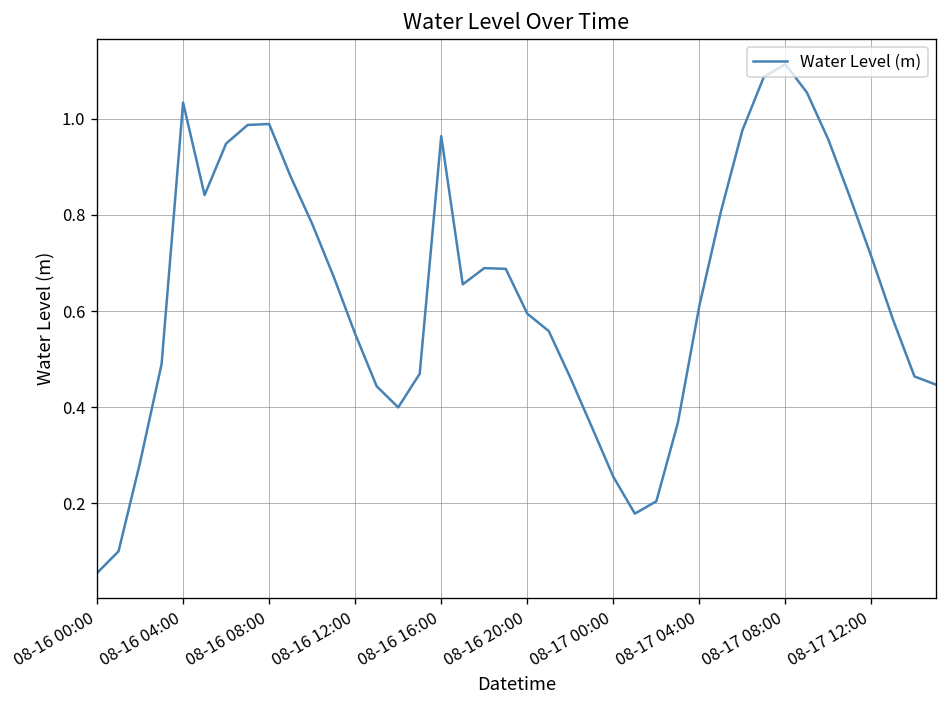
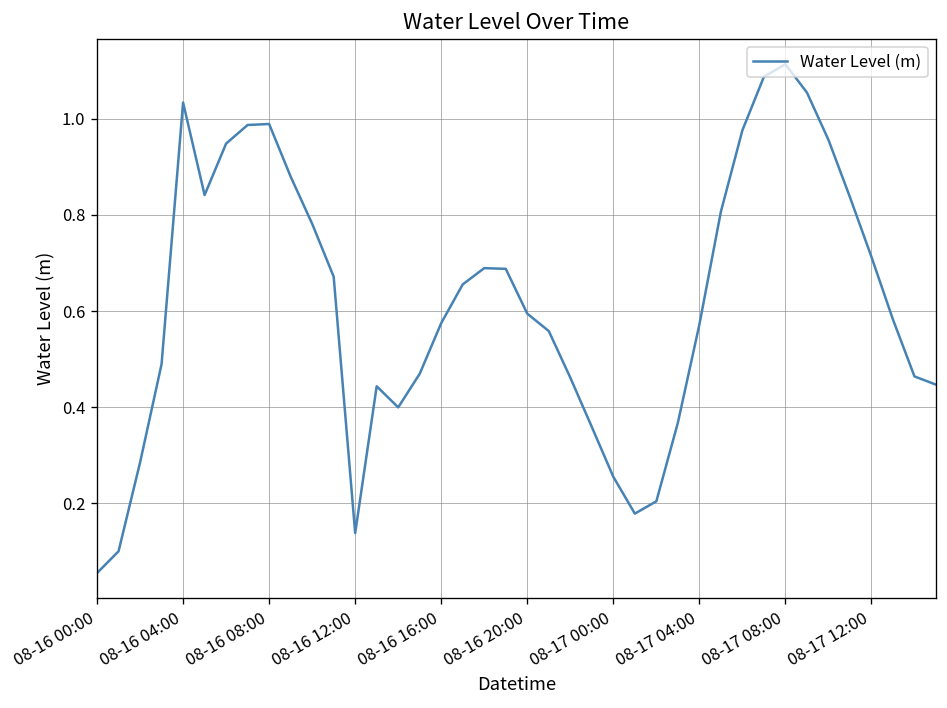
08-16 12:00: 0.55 -> 0.14
08-16 16:00: 0.96 -> 0.57
08-17 04:00: 0.61 -> 0.57
